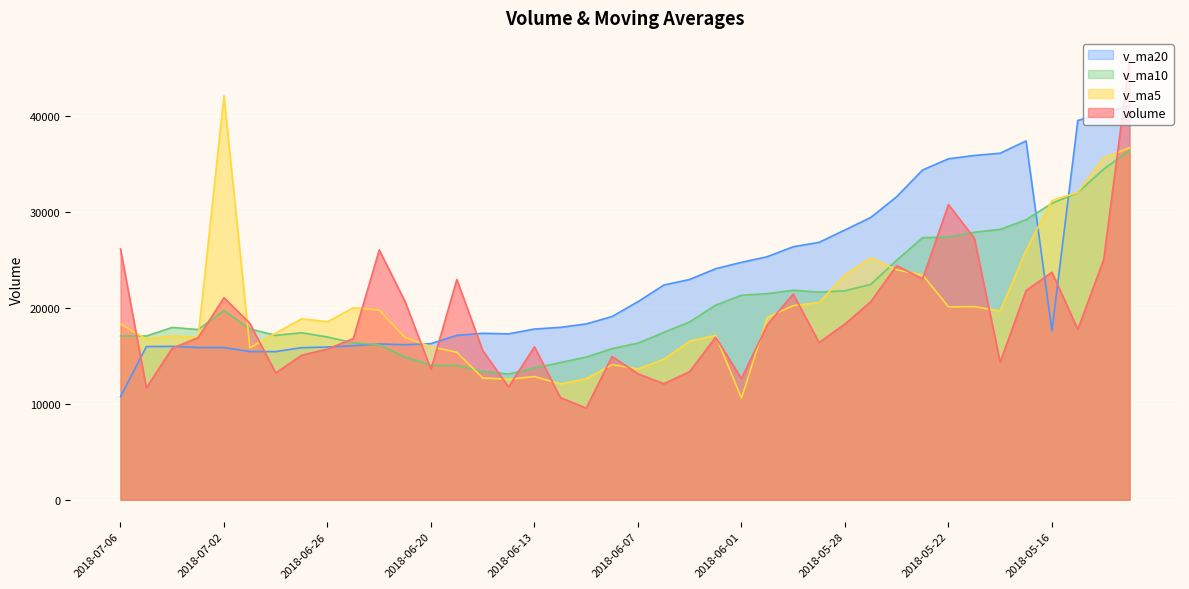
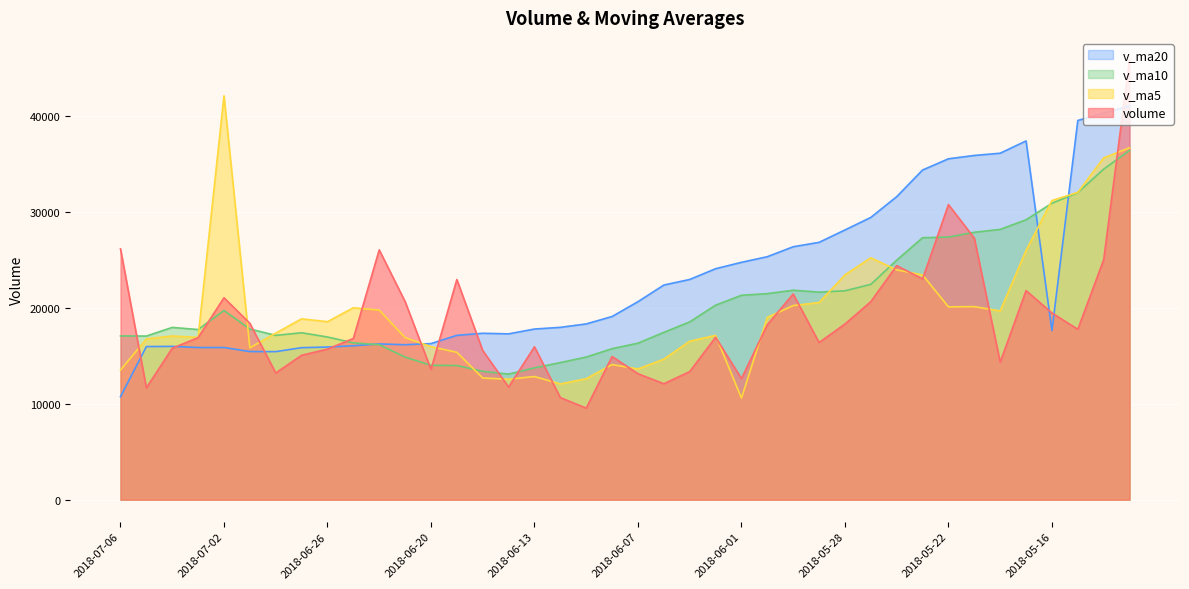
v_ma5, 2018-07-06: 18000 -> 14000
volume, 2018-05-16: 24000 -> 19000
